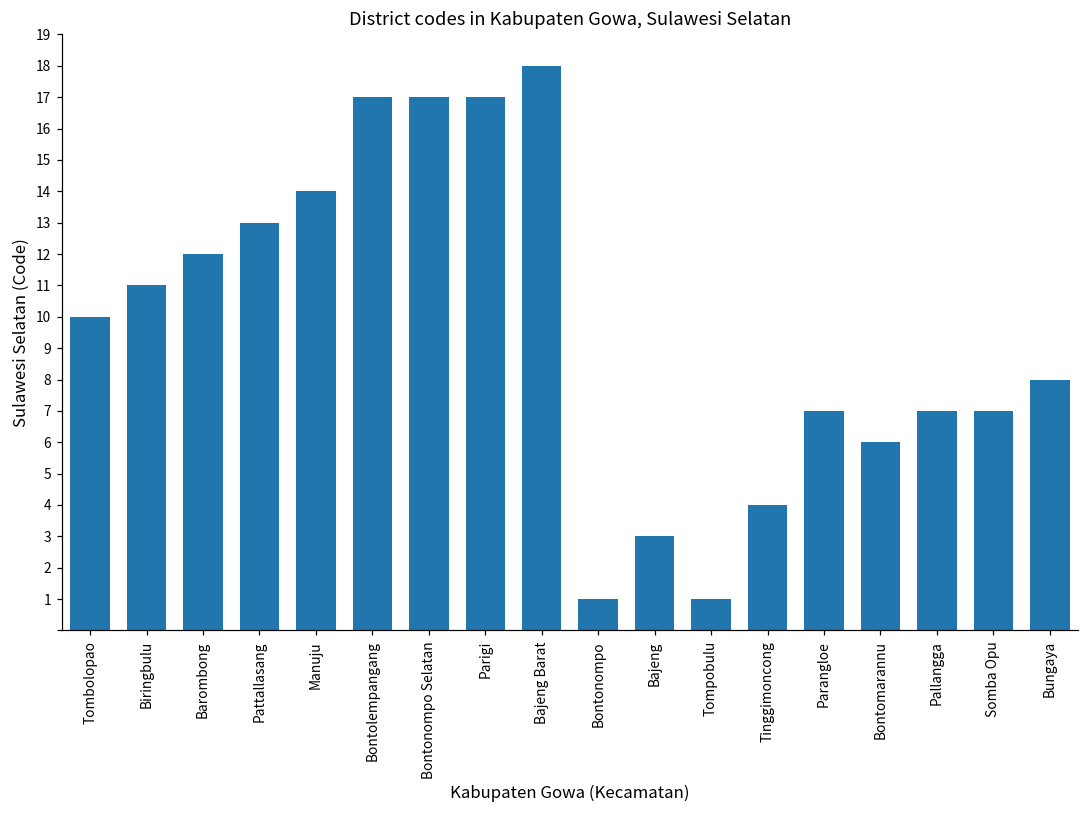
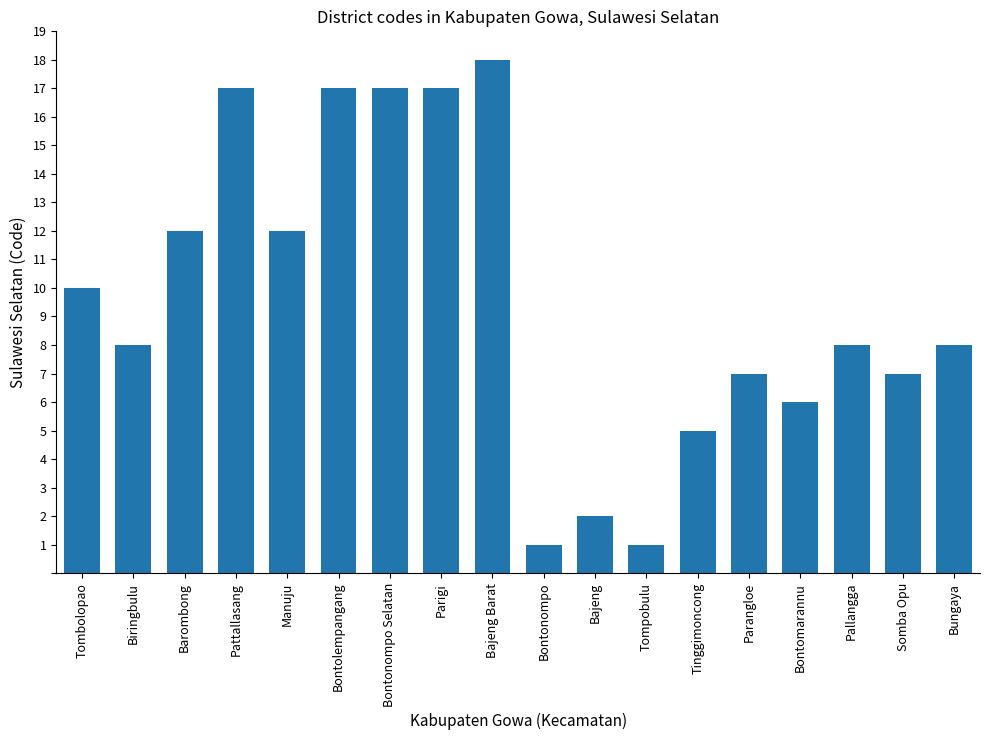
Biringbulu: 11 -> 8
Pattallasang: 13 -> 17
Manuju: 14 -> 12
Bajeng: 3 -> 2
Tinggimoncong: 4 -> 5
Pallangga: 7 -> 8
